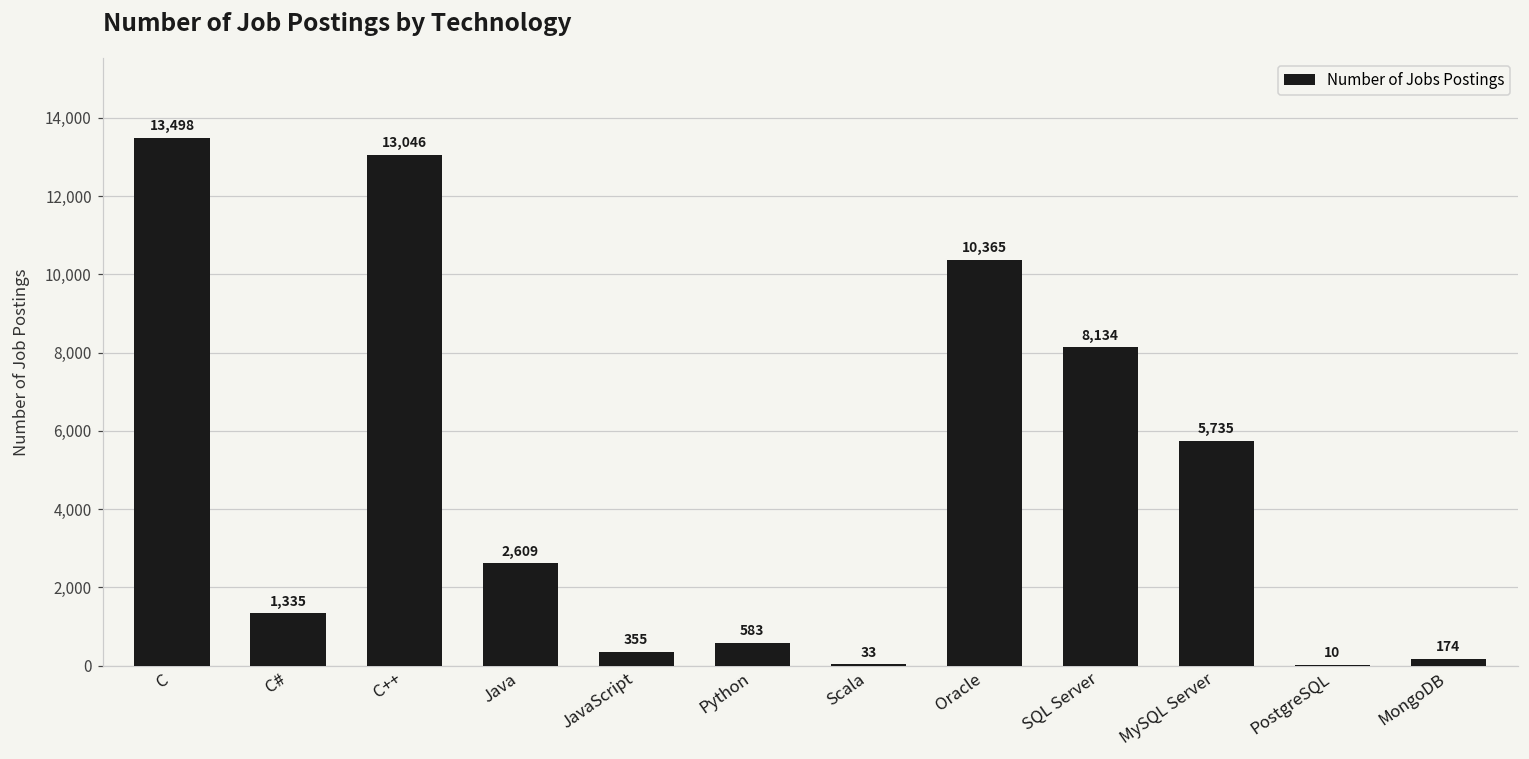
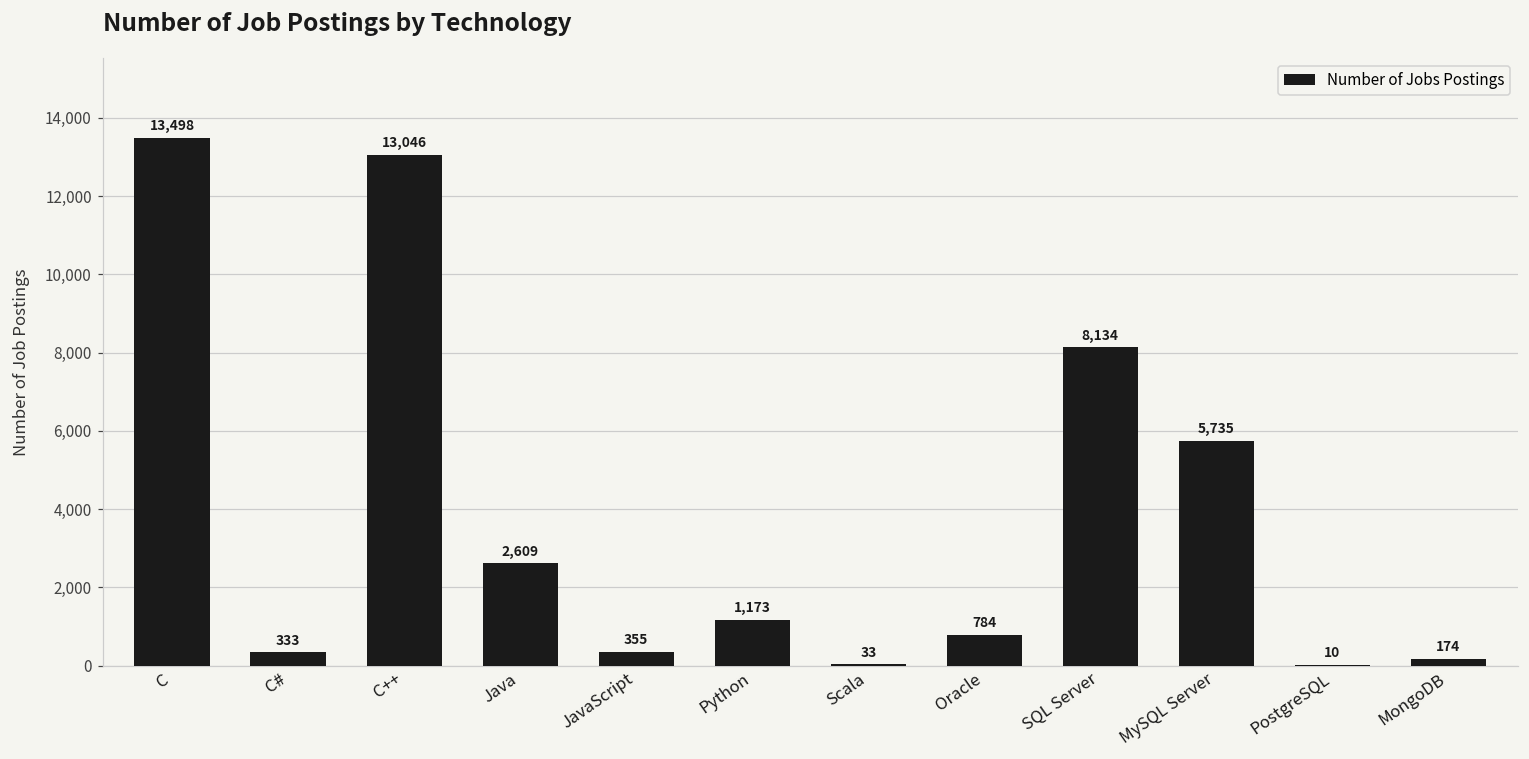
C#: 1,335 -> 333
Python: 583 -> 1,173
Oracle: 10,365 -> 784
